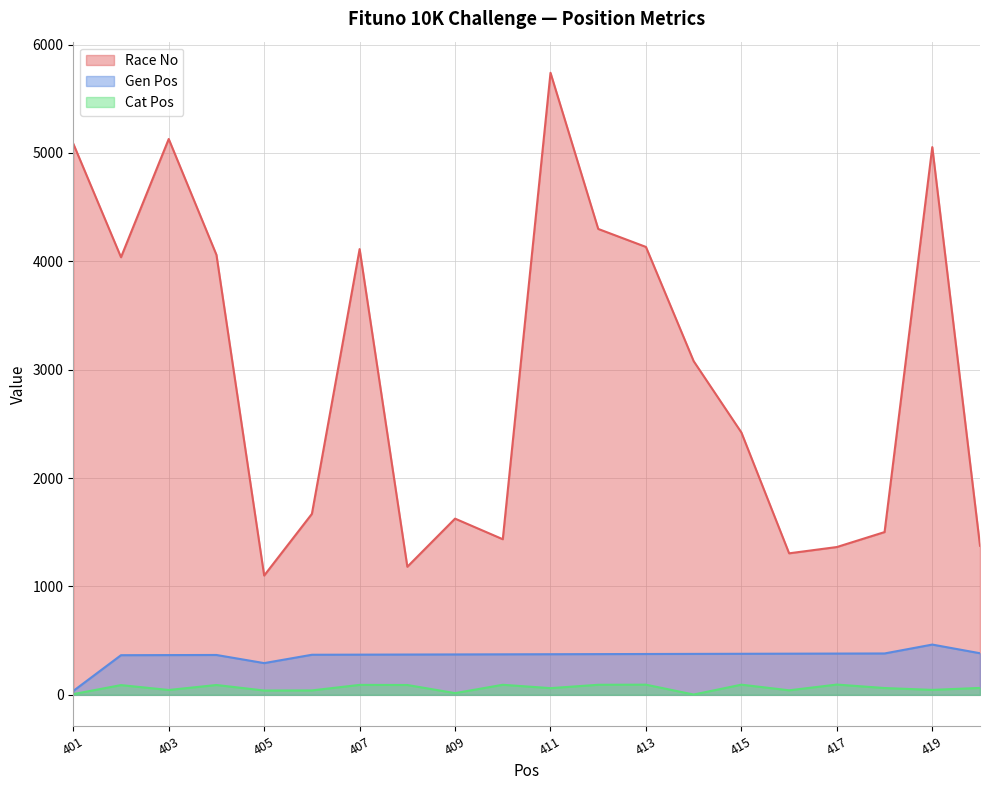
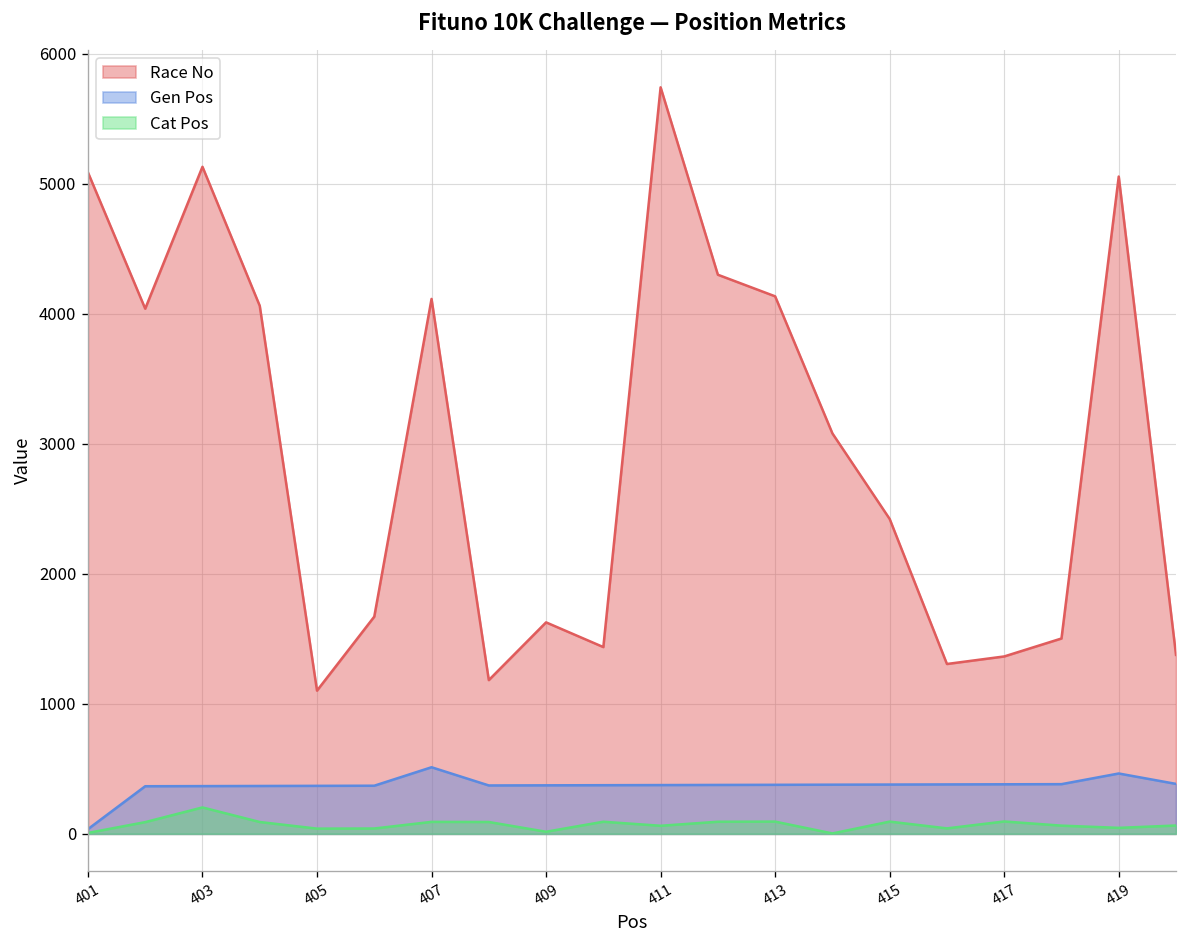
Cat Pos, 403: 50 -> 200
Gen Pos, 405: 290 -> 370
Gen Pos, 407: 370 -> 510
